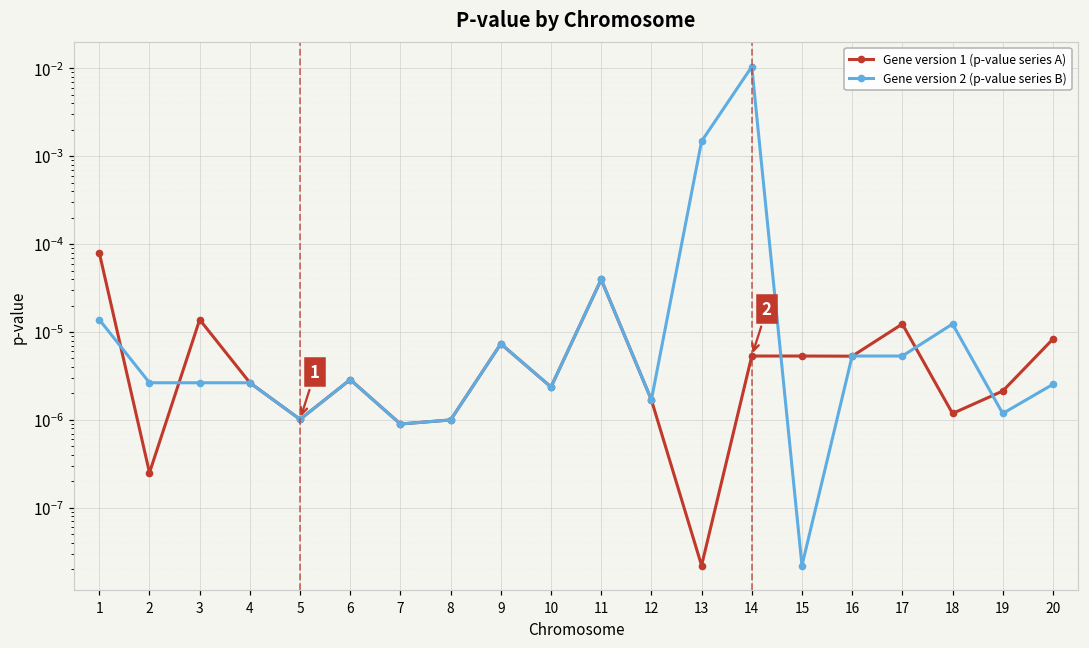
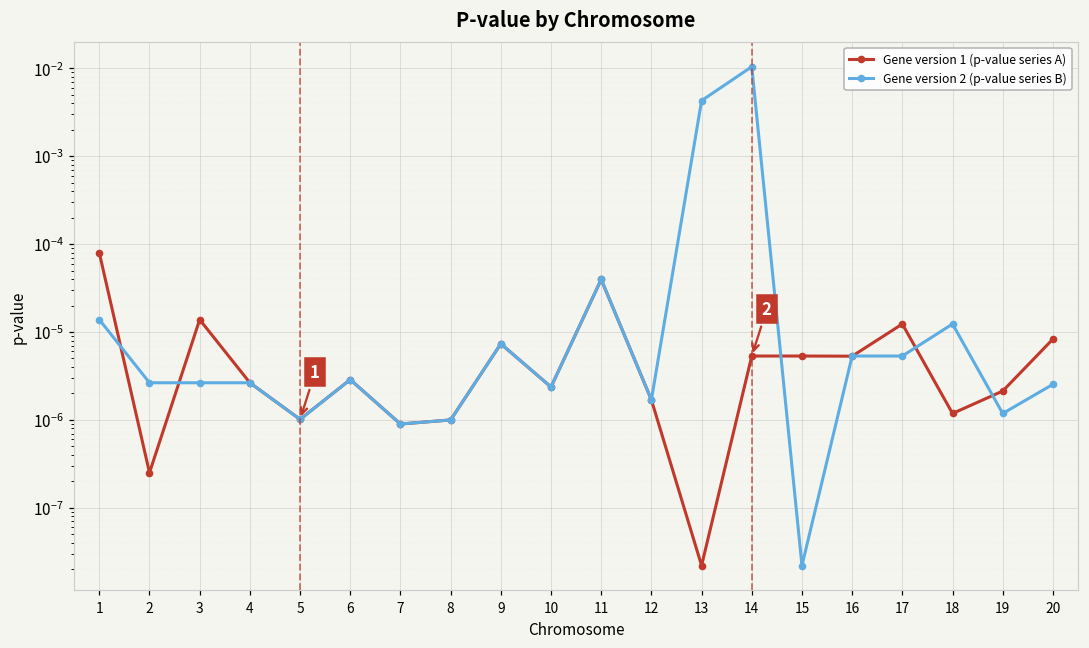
Gene version 2 (p-value series B), 13: 0.0015 -> 0.004
